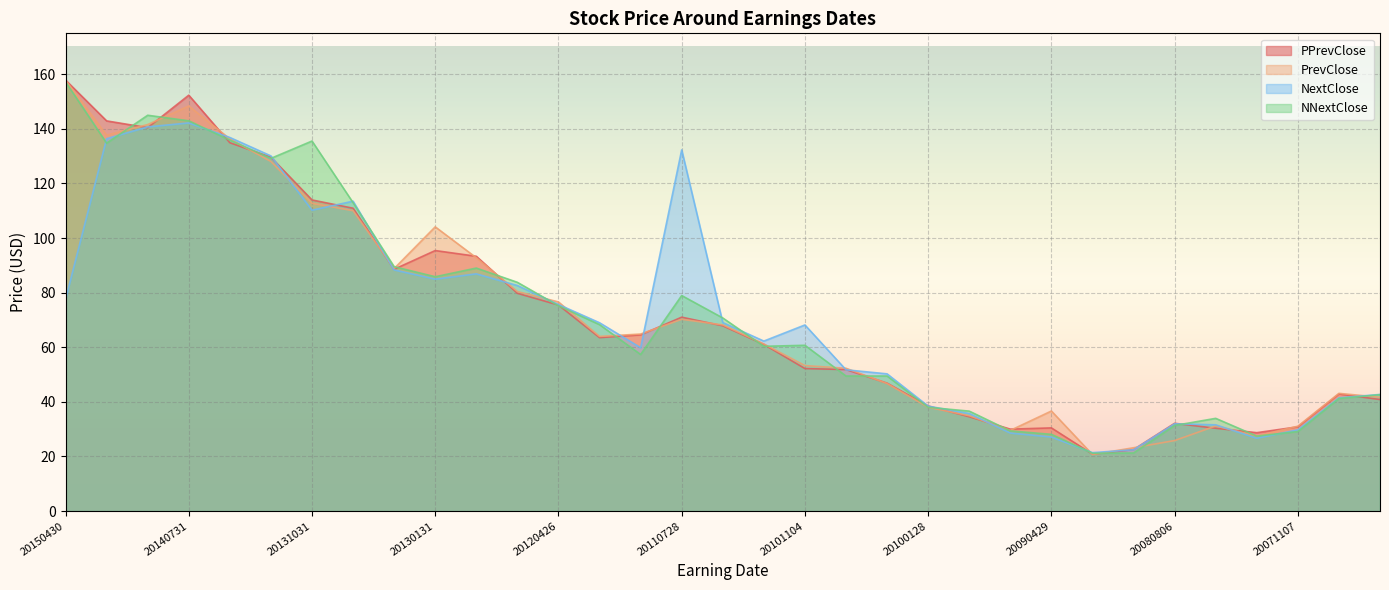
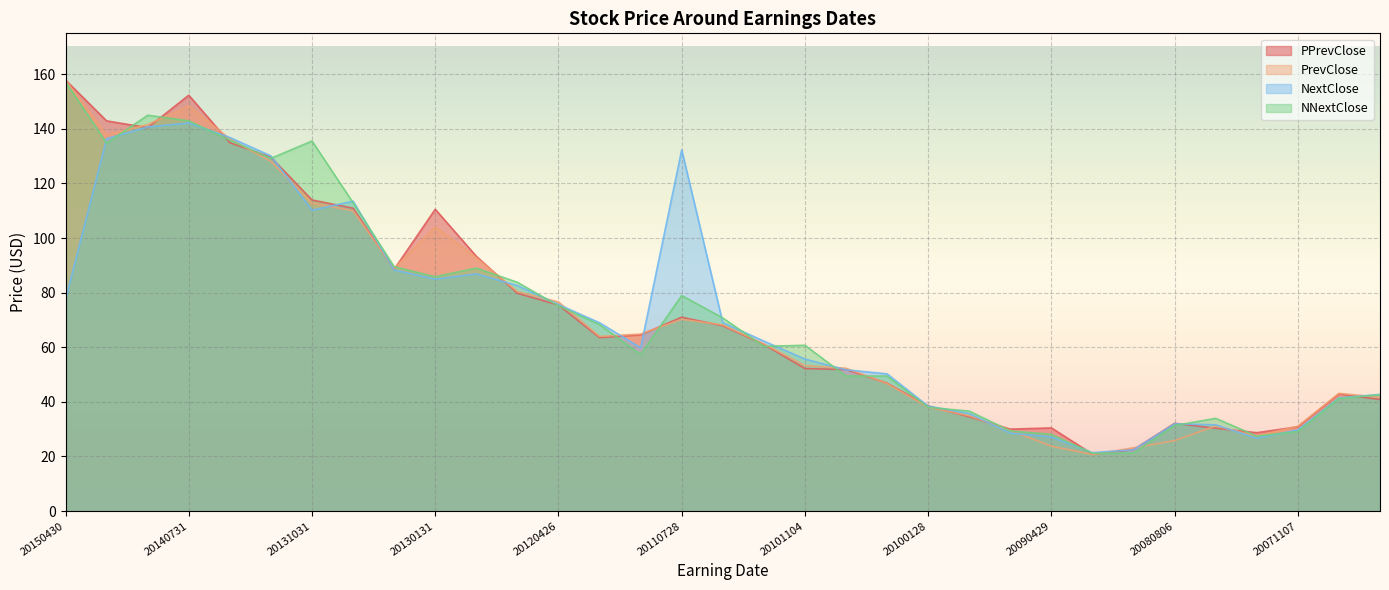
PPrevClose, 20130131: 95 -> 111
NextClose, 20101104: 68 -> 56
PrevClose, 20090429: 37 -> 24
